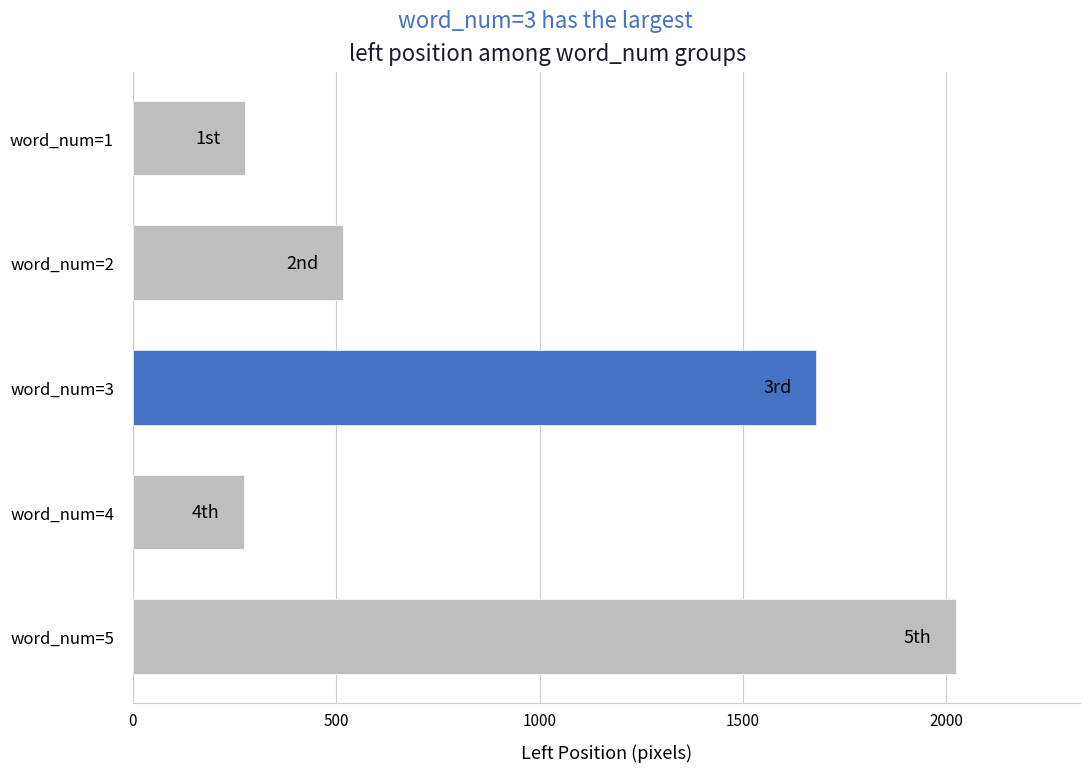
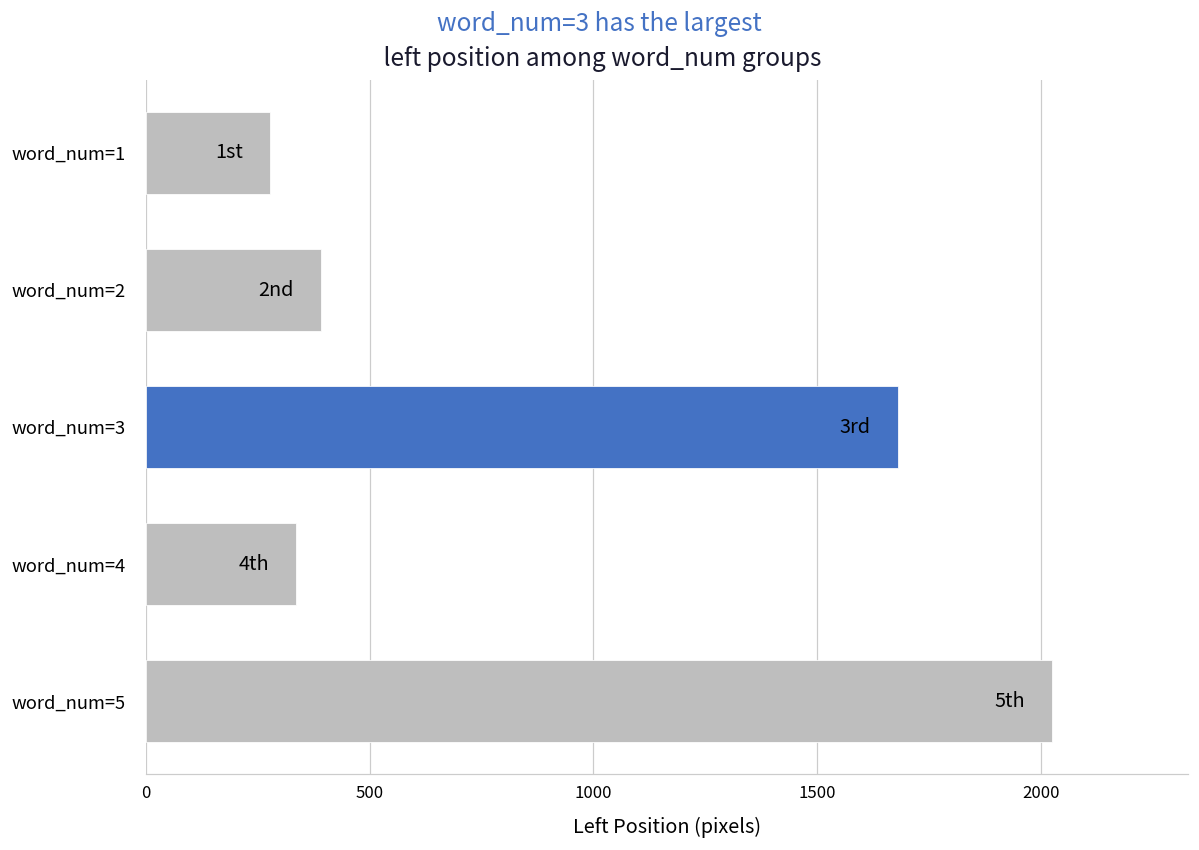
word_num=2: 520 -> 390
word_num=4: 270 -> 340
